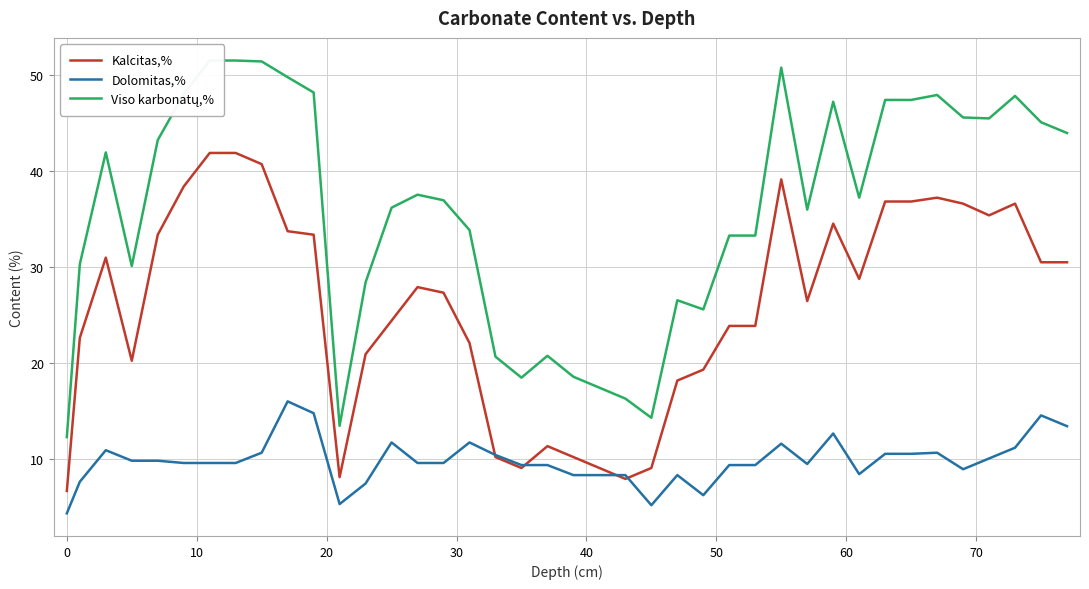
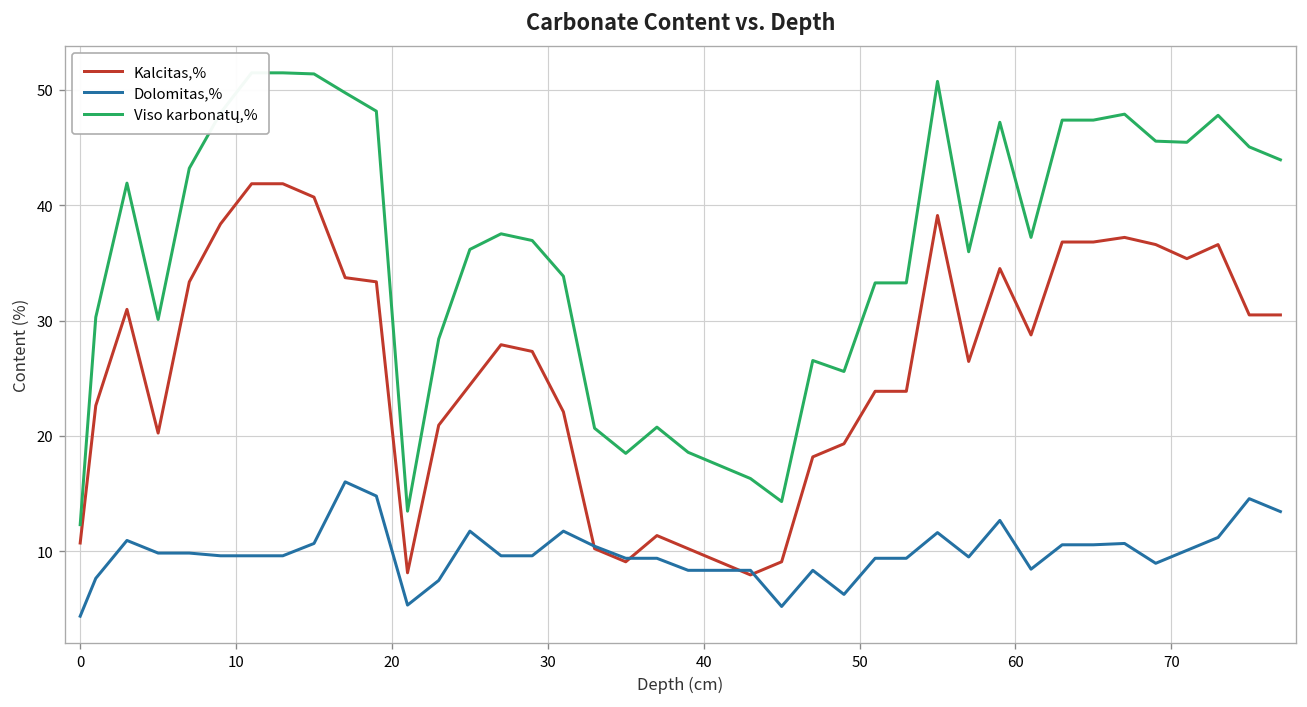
Kalcitas,%, 0: 7 -> 11
